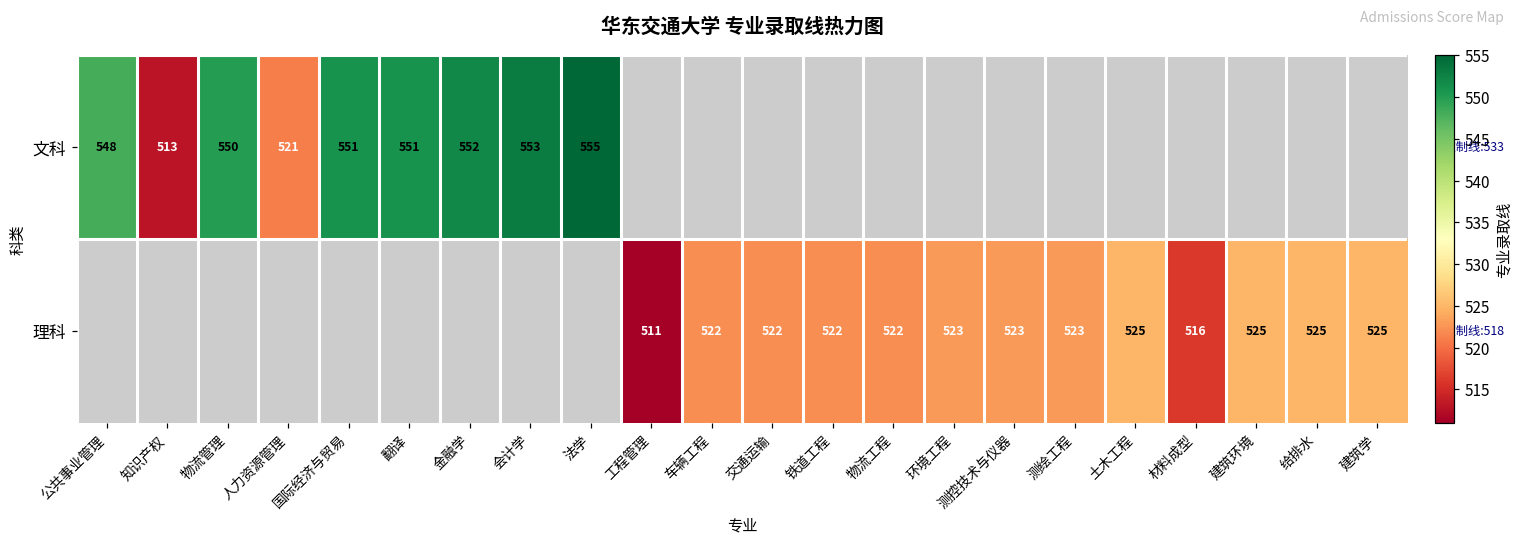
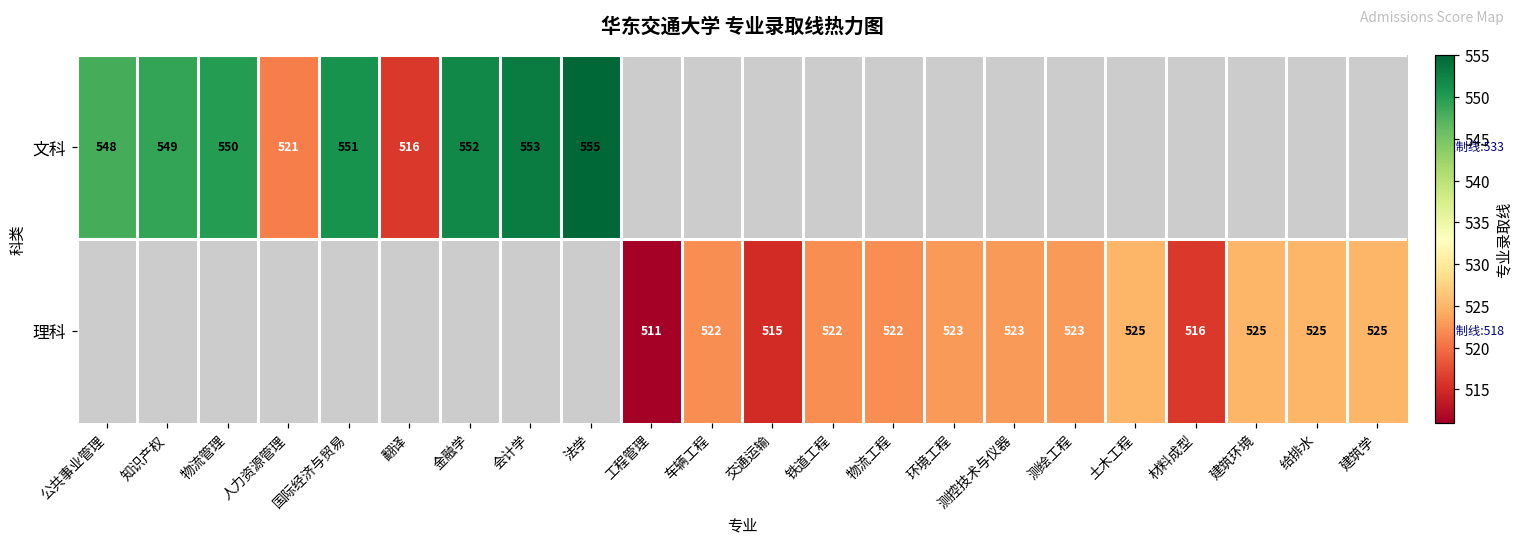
文科, 知识产权: 513 -> 549
文科, 翻译: 551 -> 516
理科, 交通运输: 522 -> 515
